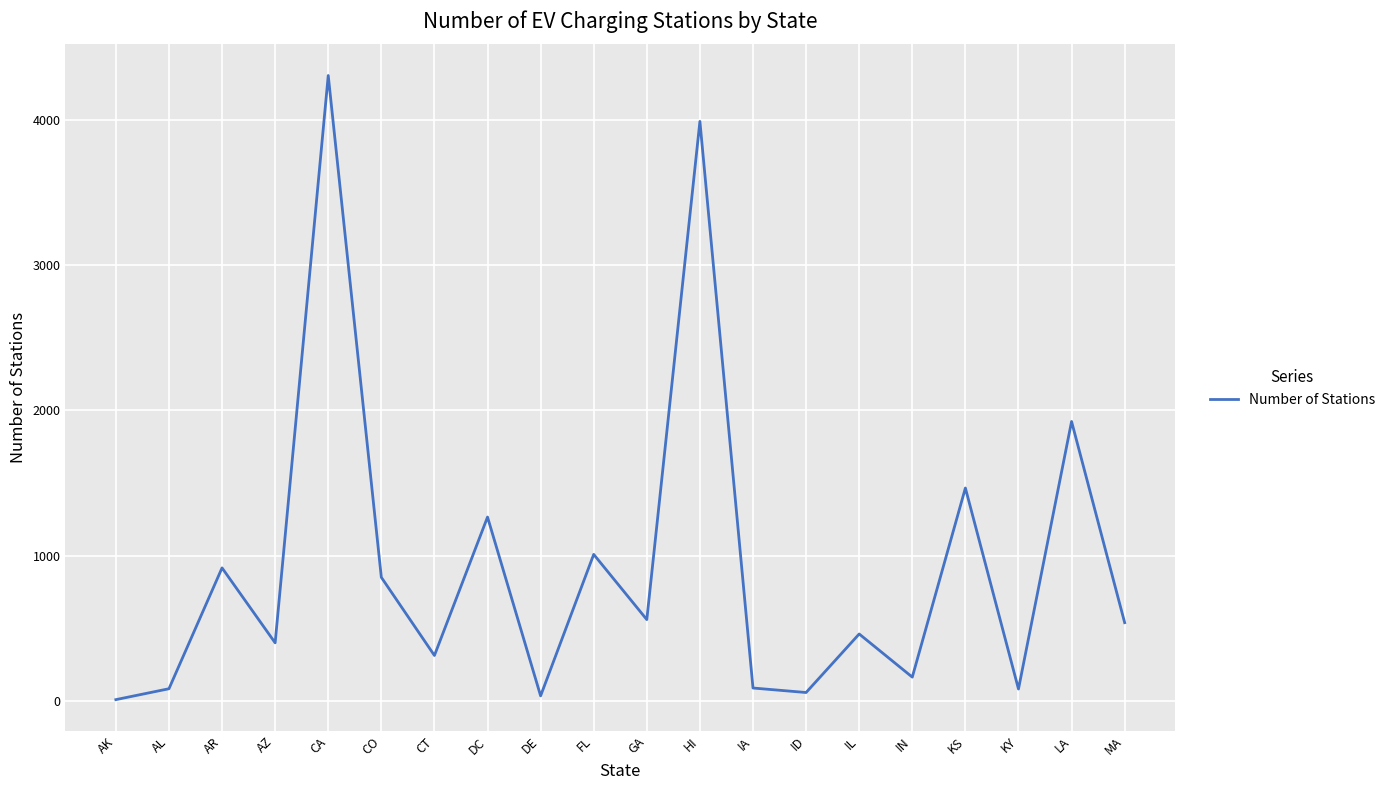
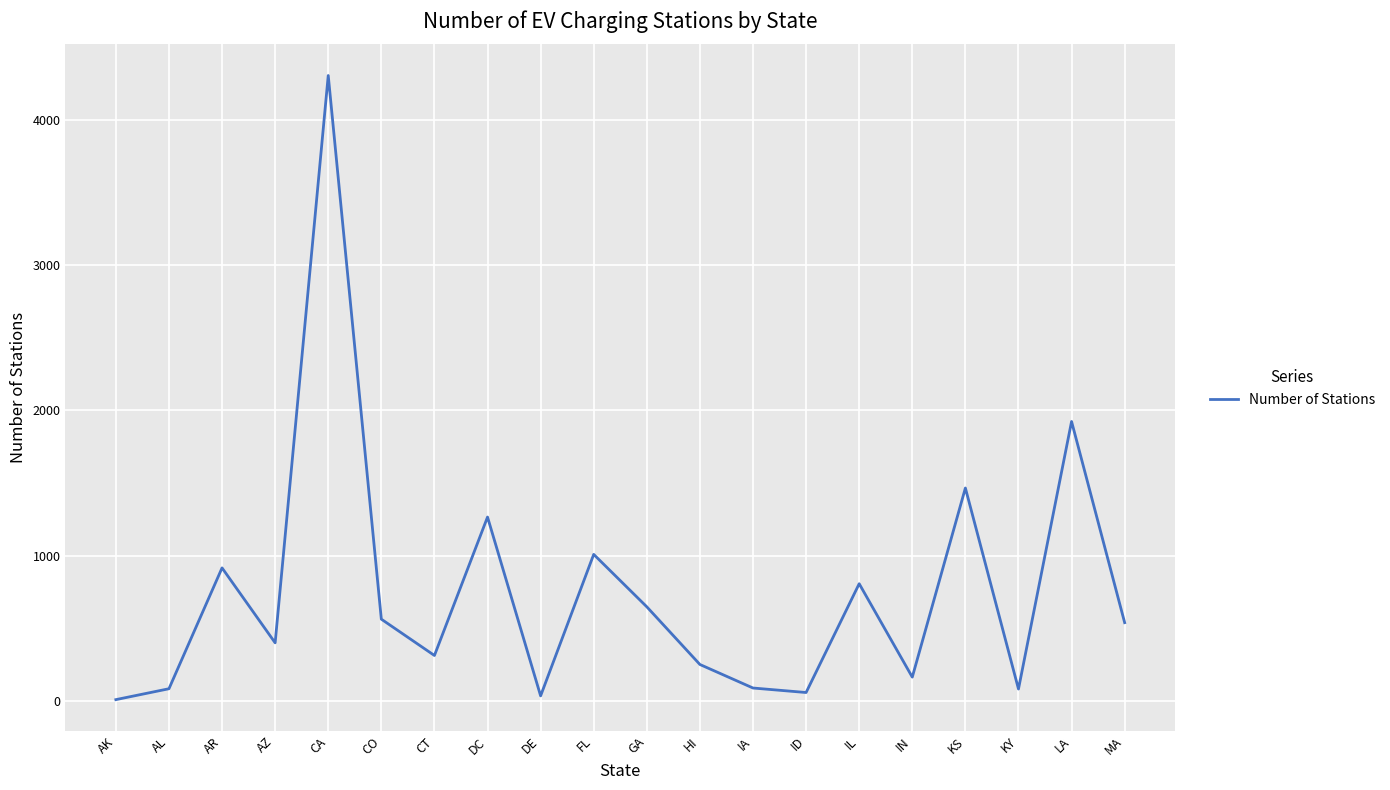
CO: 850 -> 560
GA: 560 -> 650
HI: 3990 -> 250
IL: 460 -> 810
